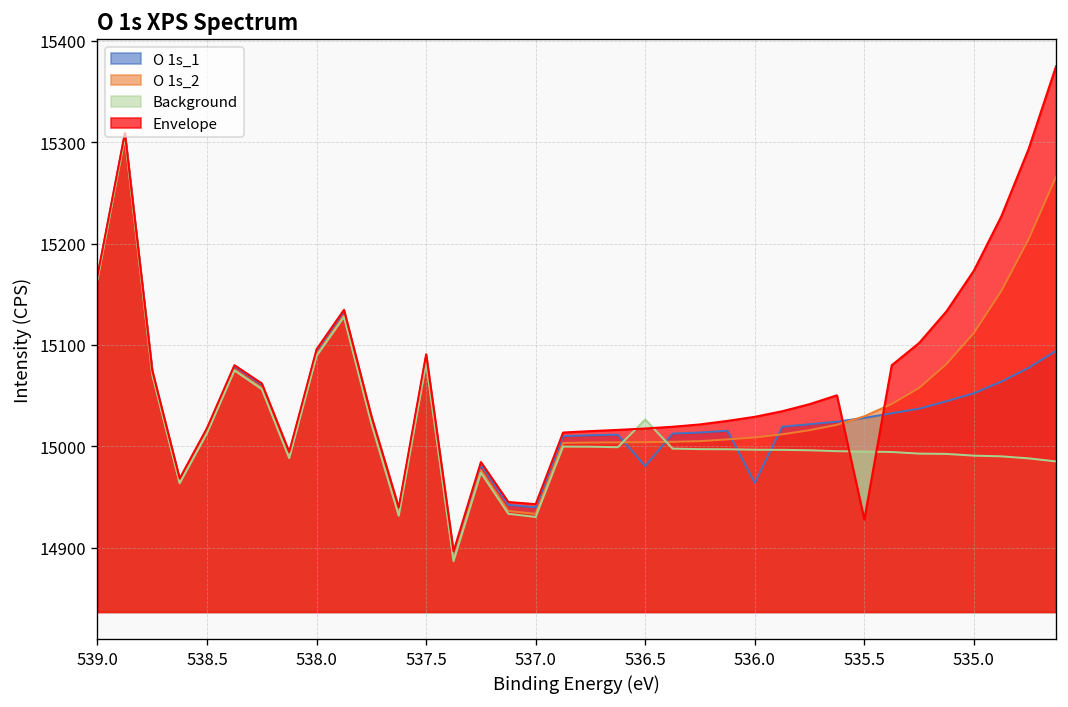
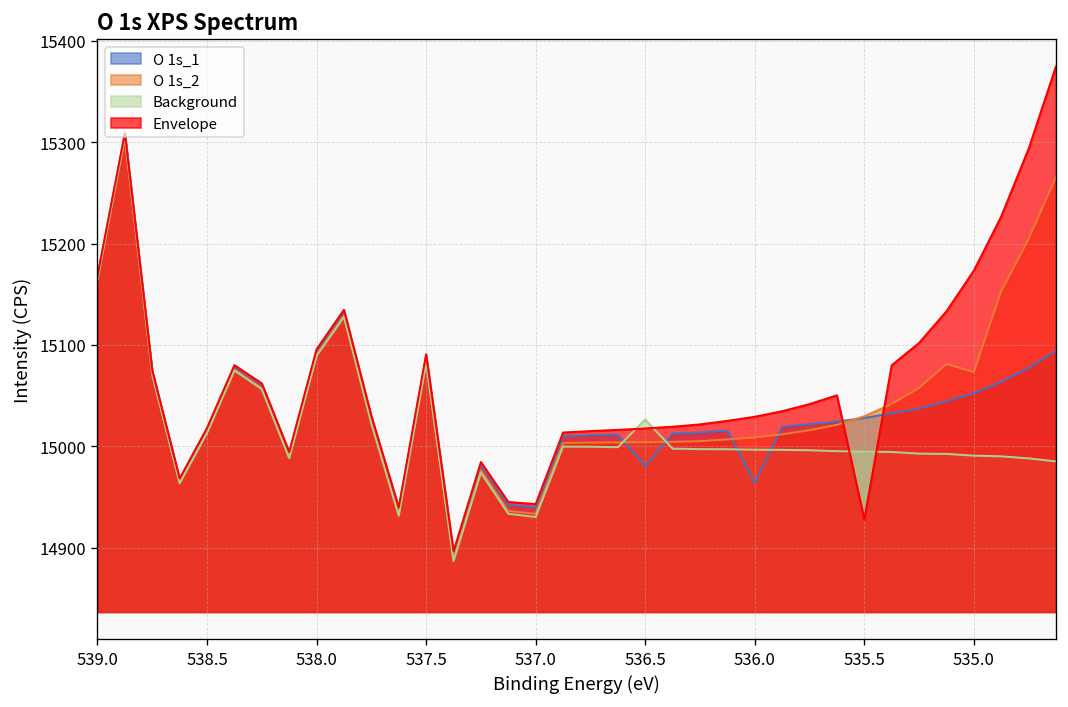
O 1s_2, 535.0: 15110 -> 15070
